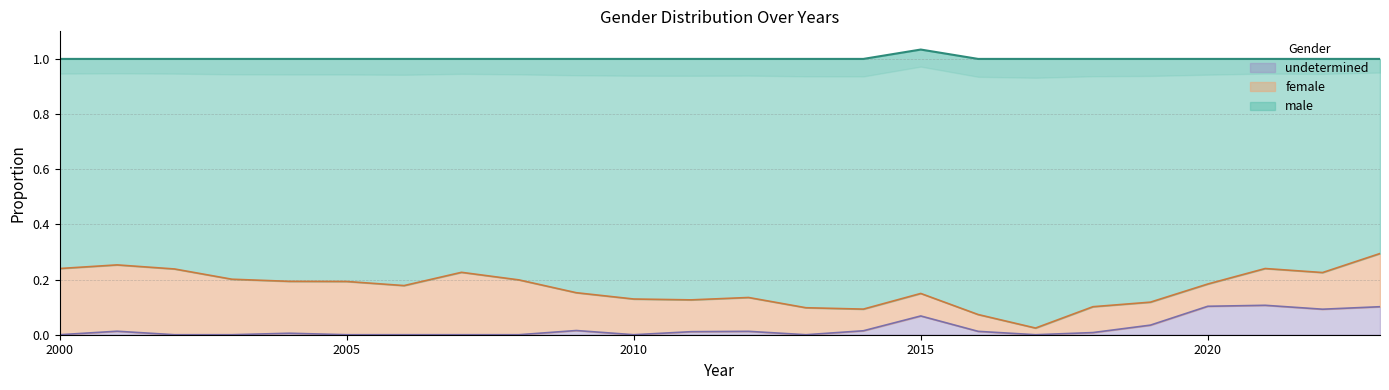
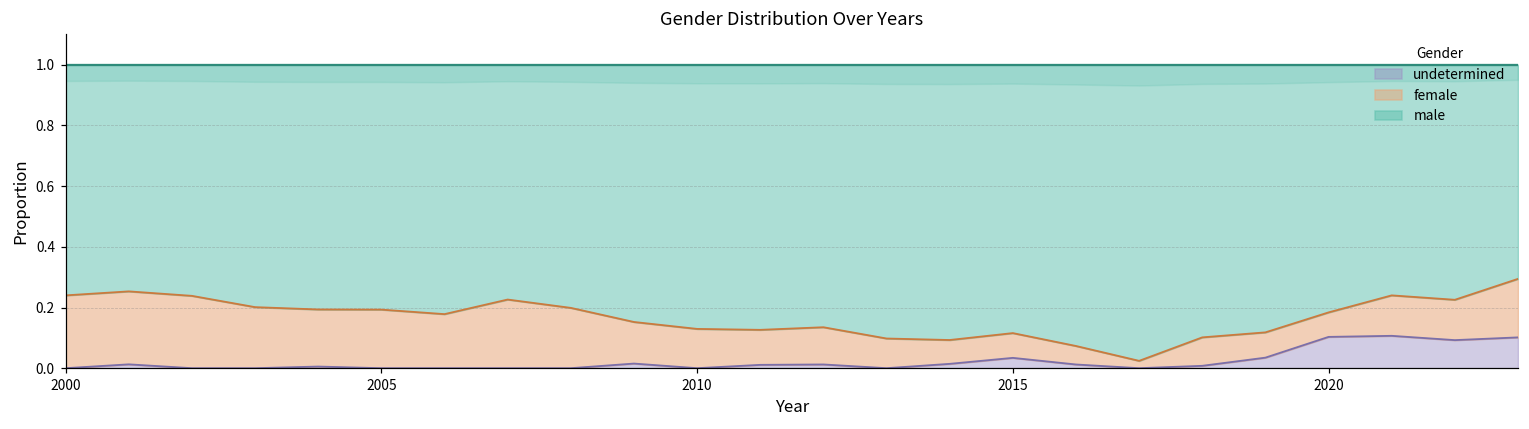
undetermined, 2015: 0.07 -> 0.03
